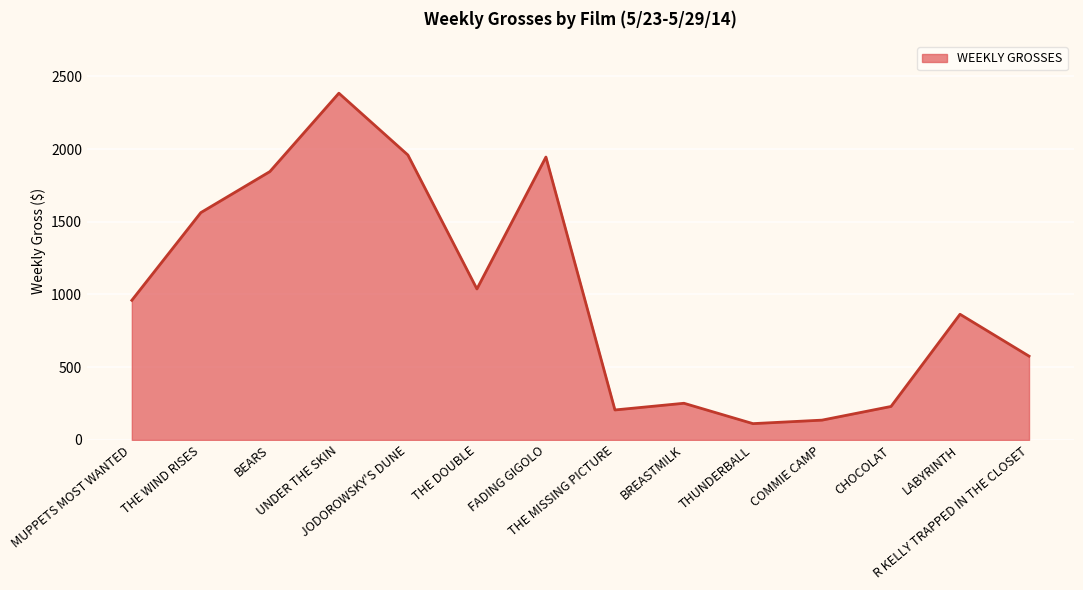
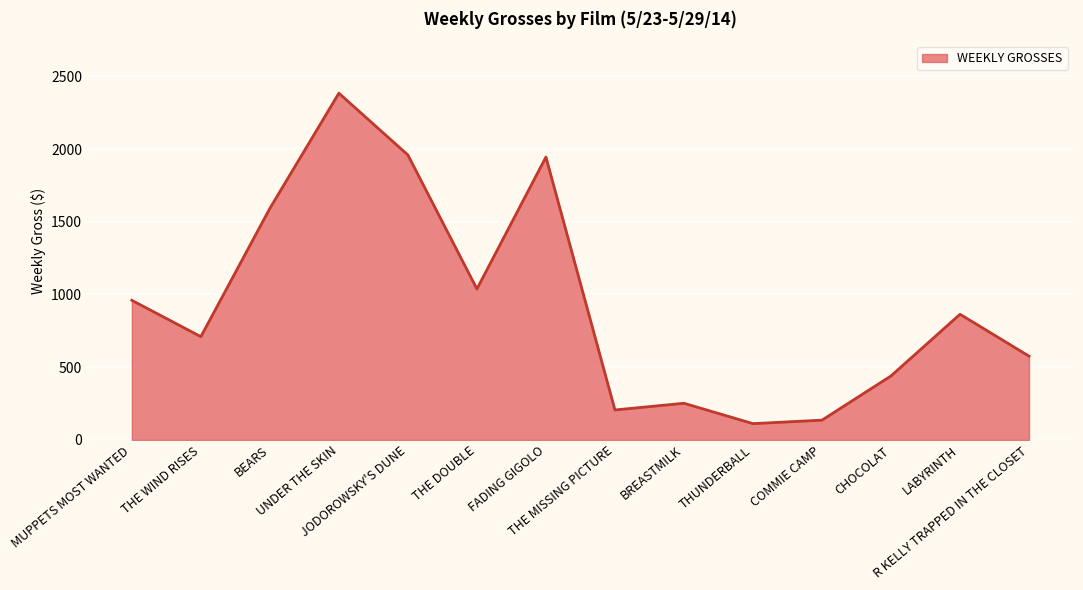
THE WIND RISES: 1560 -> 710
BEARS: 1850 -> 1590
CHOCOLAT: 230 -> 440
